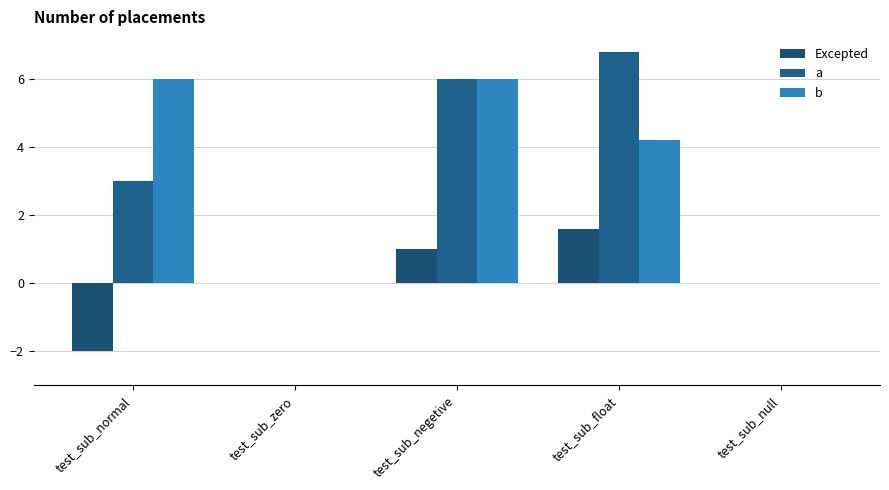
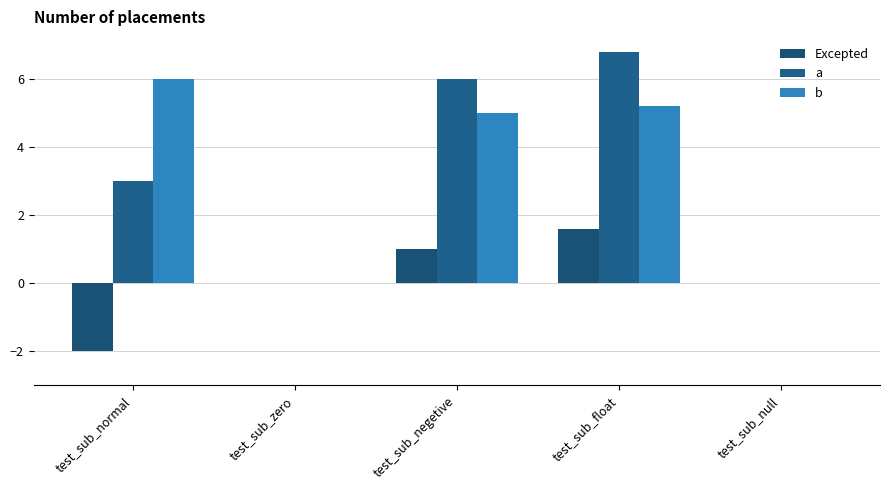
b, test_sub_negetive: 6 -> 5
b, test_sub_float: 4.2 -> 5.2
